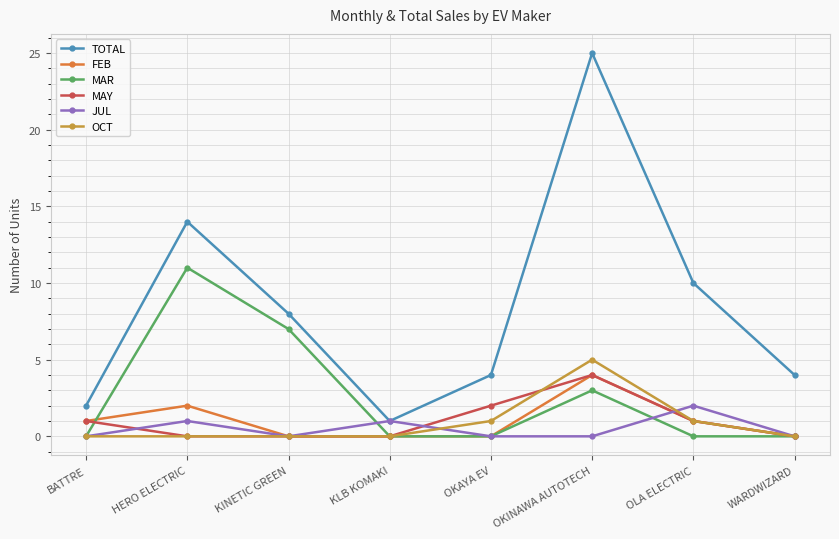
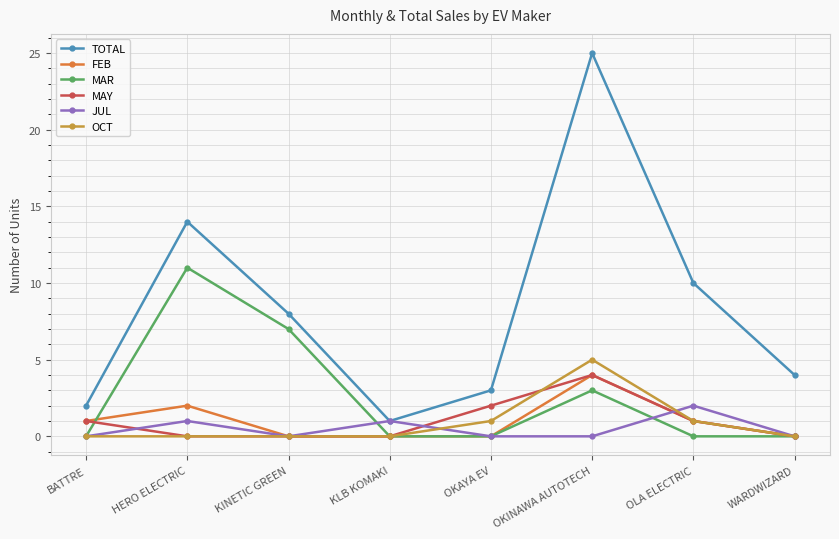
TOTAL, OKAYA EV: 4 -> 3
